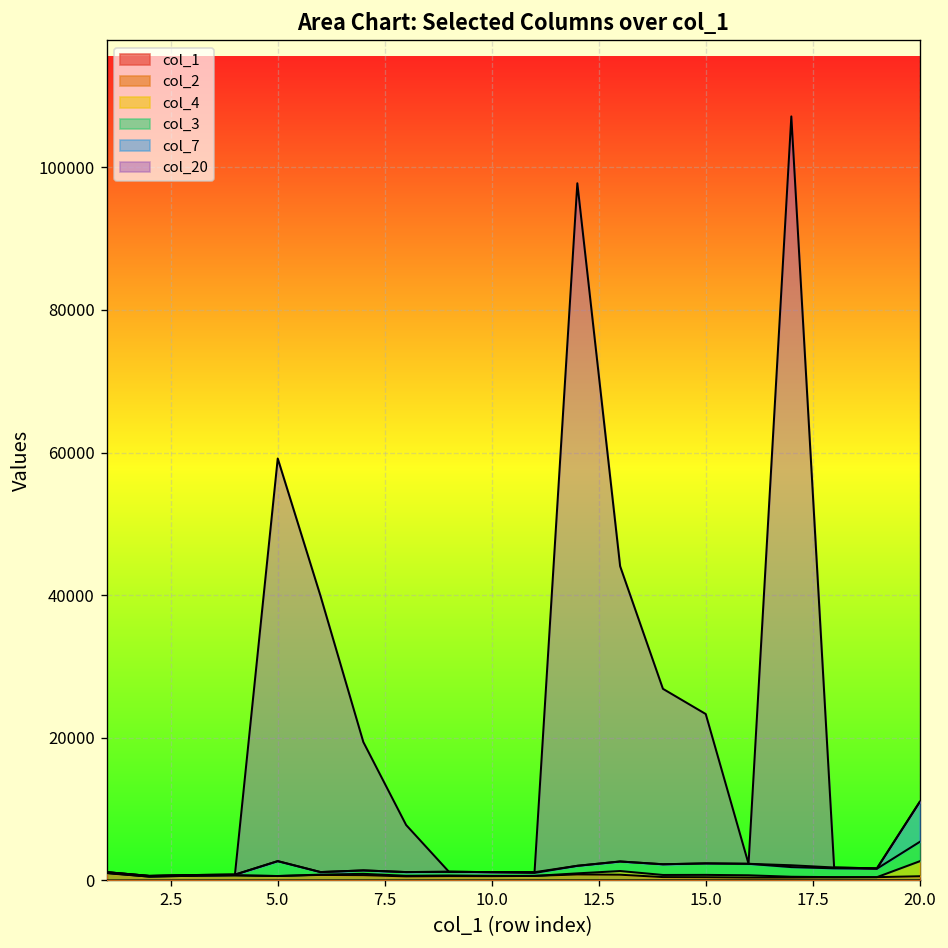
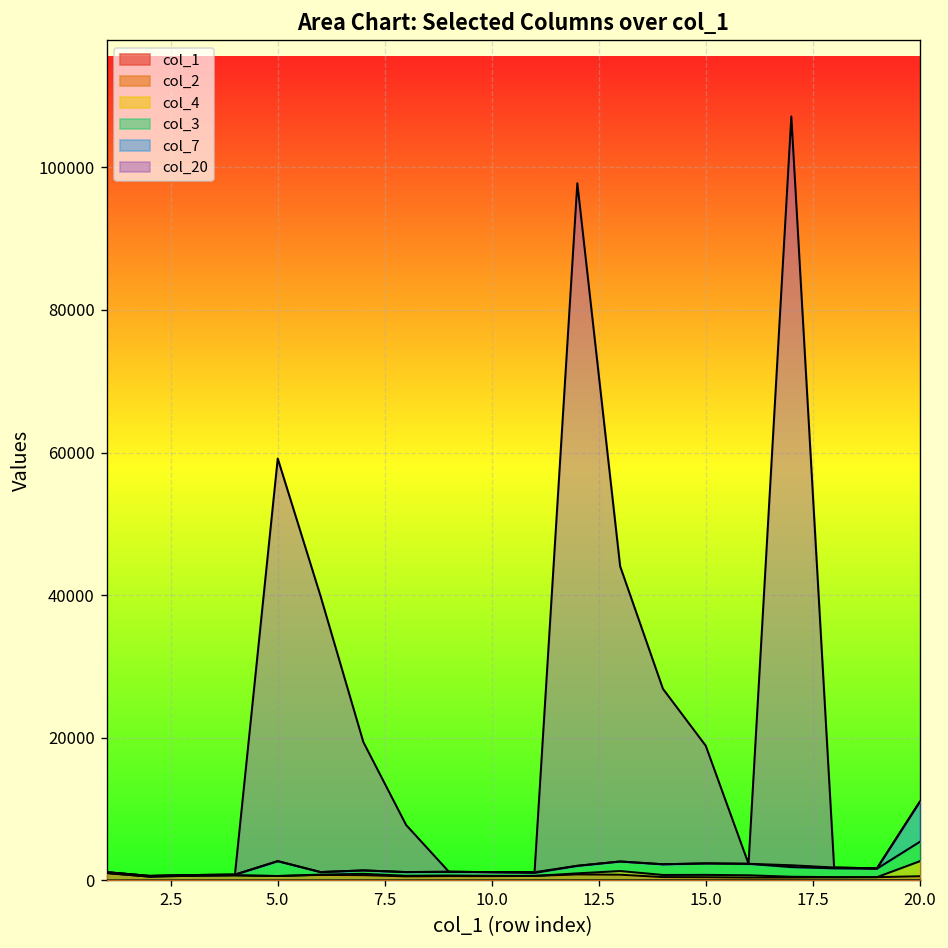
col_20, 15.0: 21000 -> 17000
